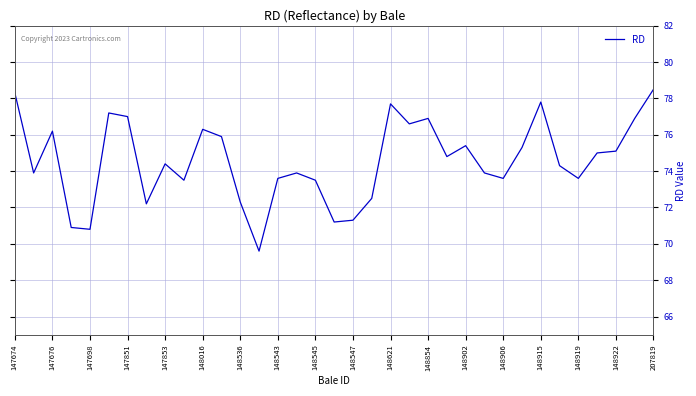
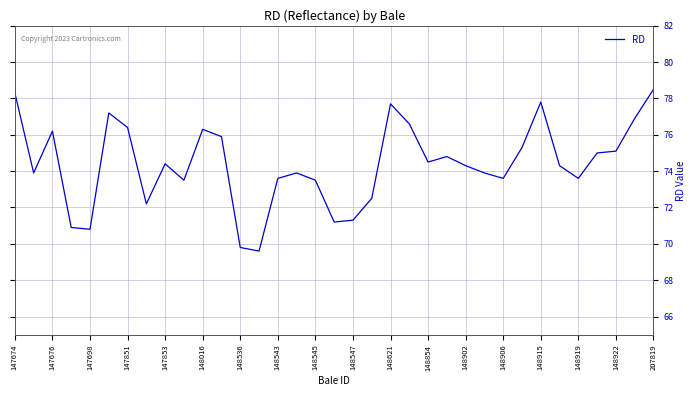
147851: 77.0 -> 76.4
148536: 72.3 -> 69.8
148854: 76.9 -> 74.5
148902: 75.4 -> 74.3
